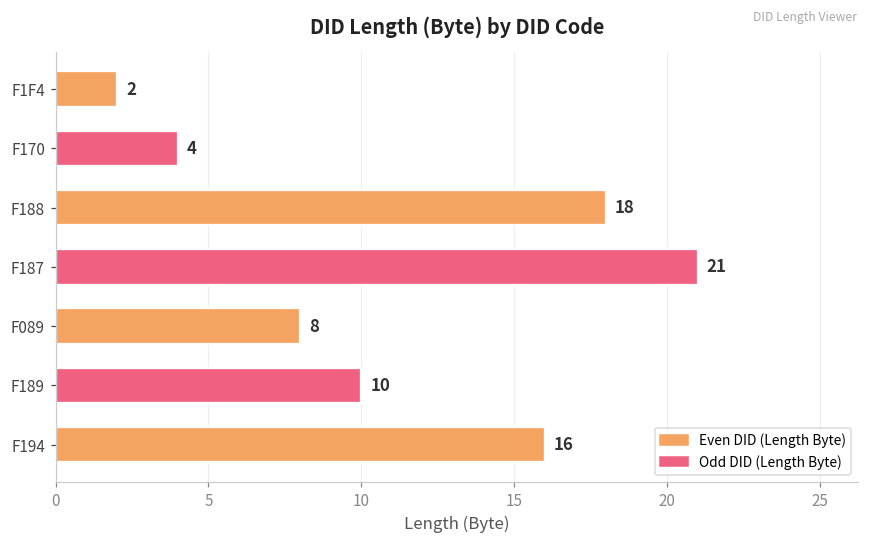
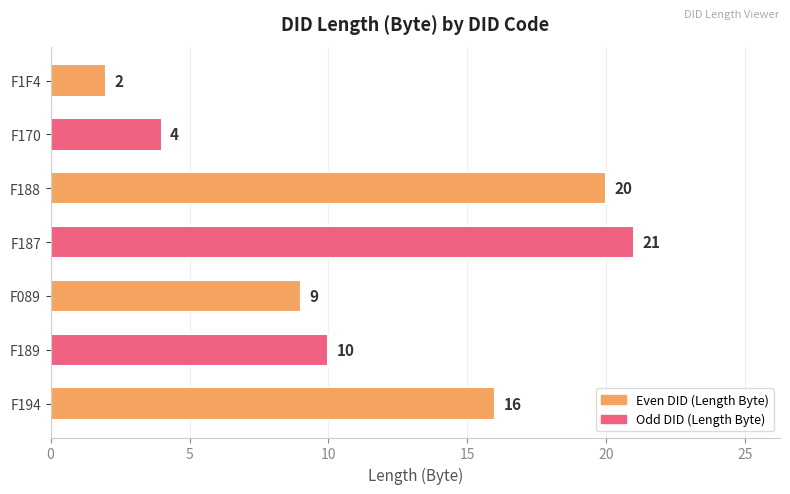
F188: 18 -> 20
F089: 8 -> 9
